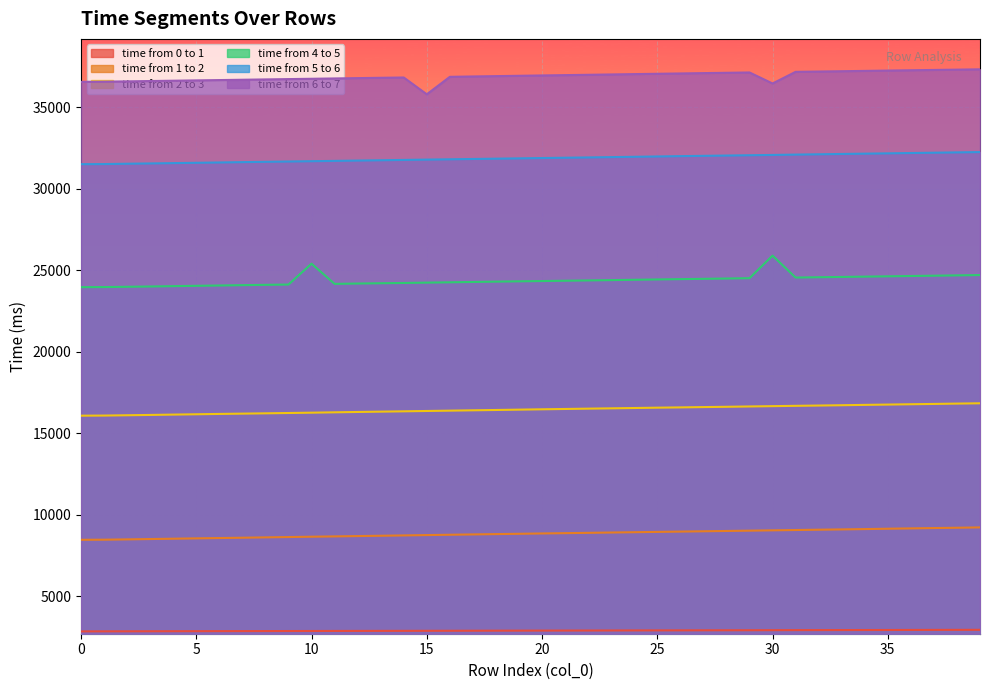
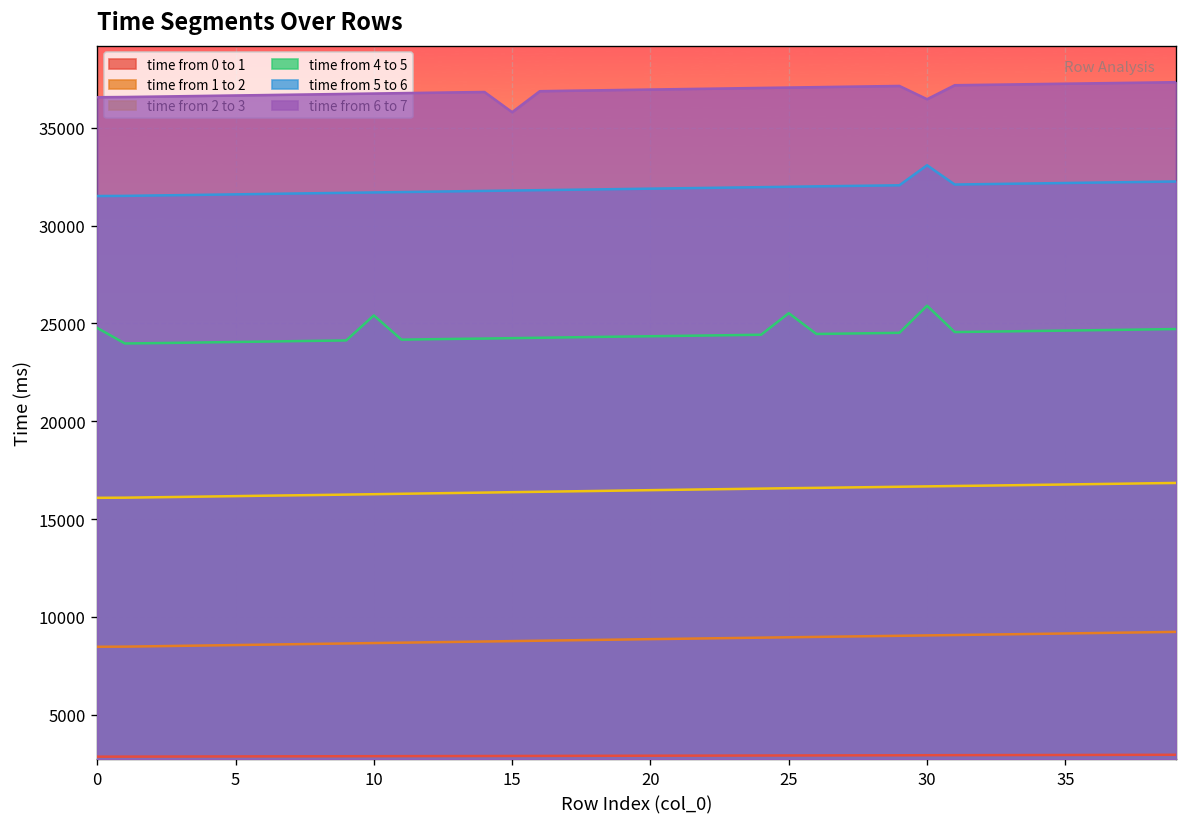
time from 4 to 5, 0: 24000 -> 24800
time from 4 to 5, 25: 24400 -> 25500
time from 5 to 6, 30: 32100 -> 33100
